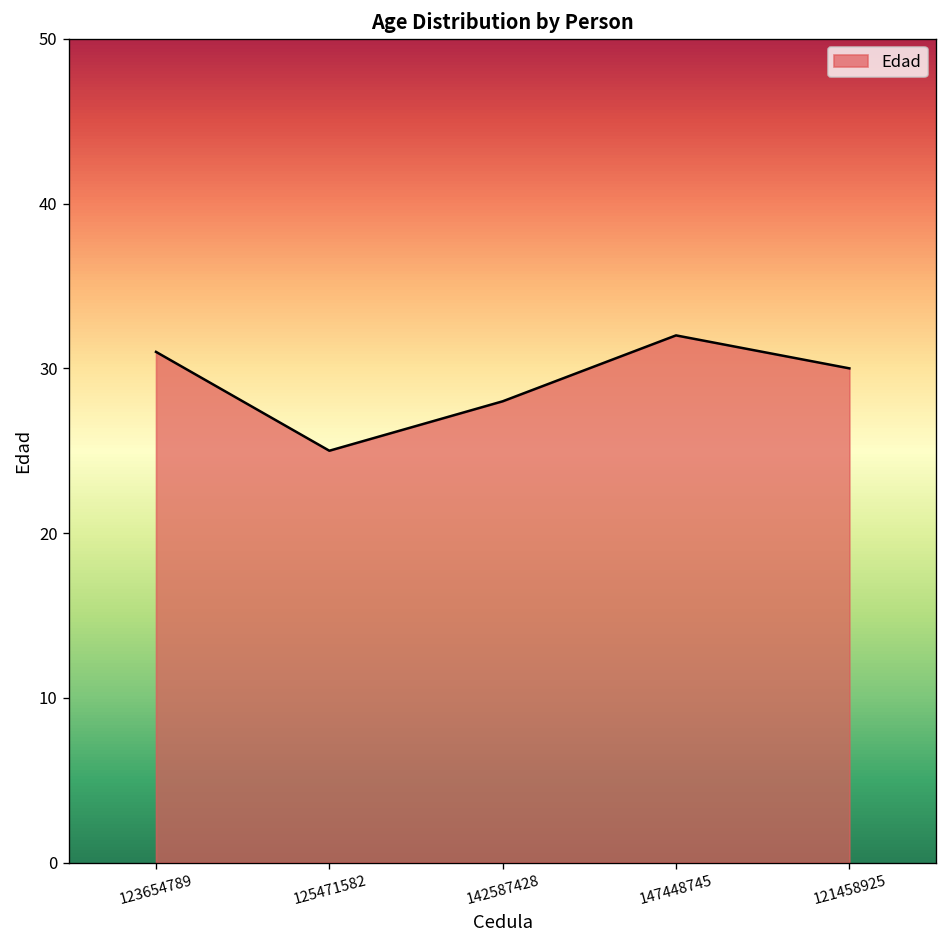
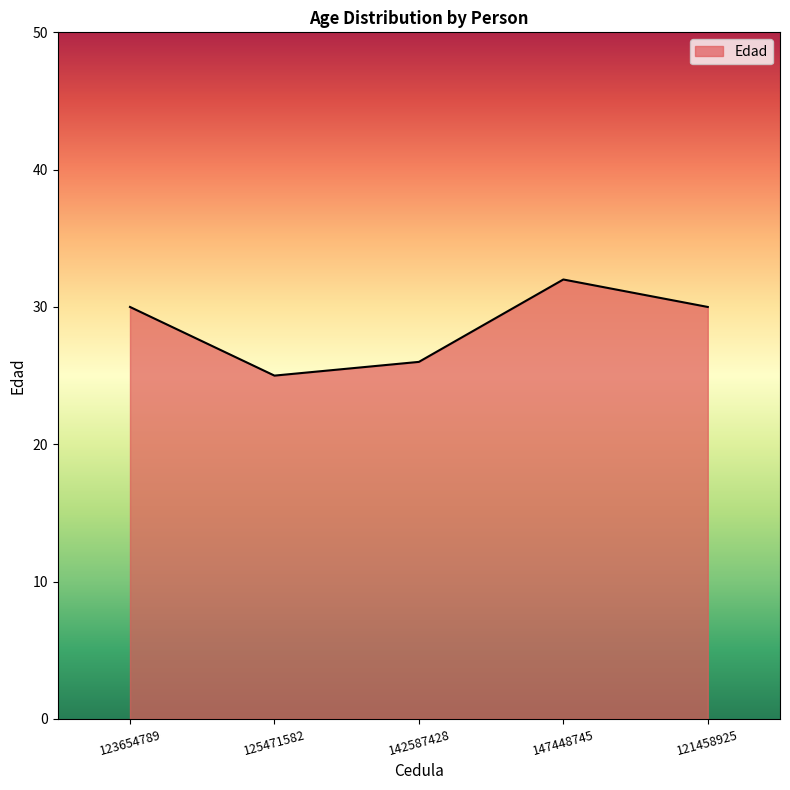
123654789: 31 -> 30
142587428: 28 -> 26
